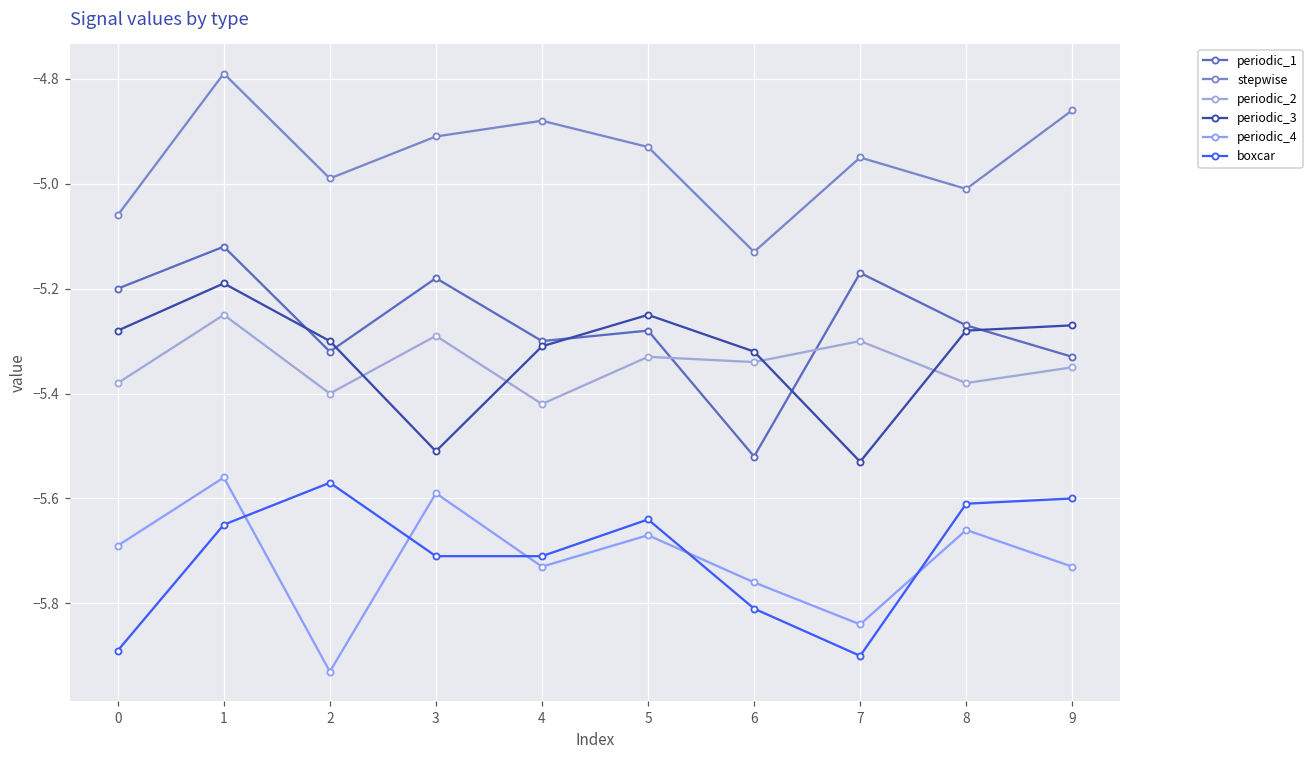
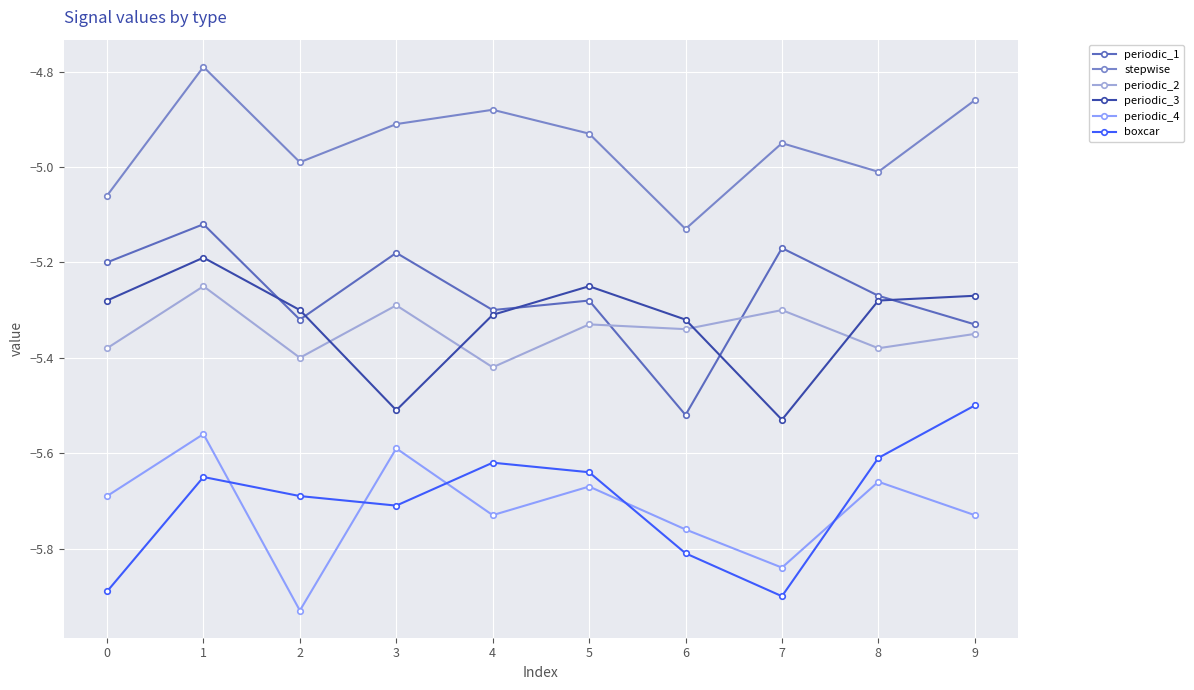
boxcar, 2: -5.57 -> -5.69
boxcar, 4: -5.71 -> -5.62
boxcar, 9: -5.6 -> -5.5
